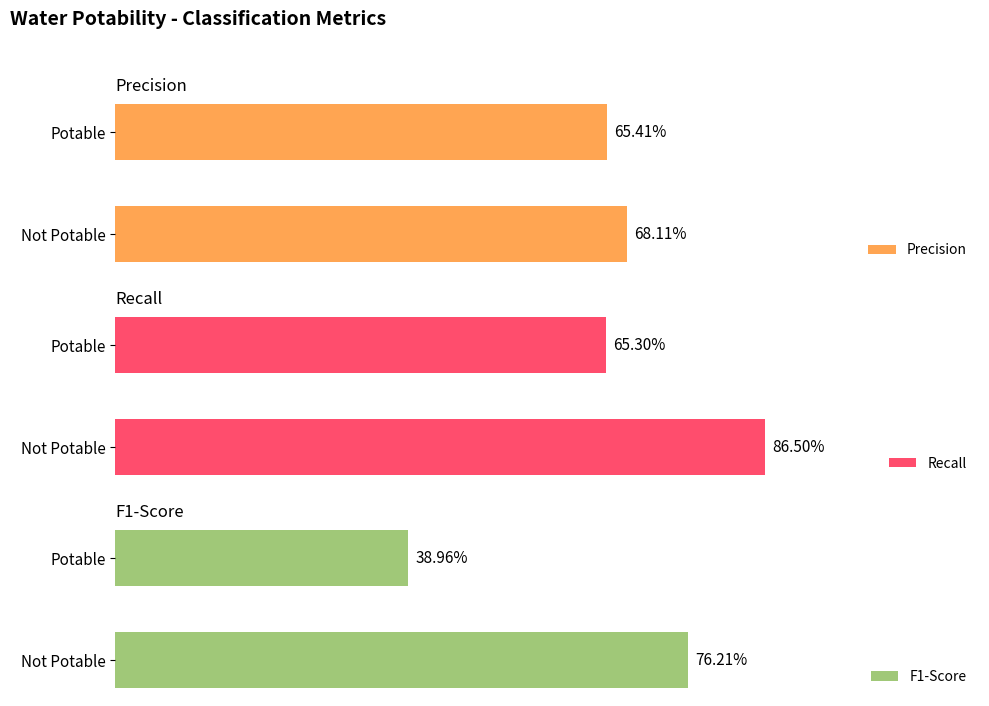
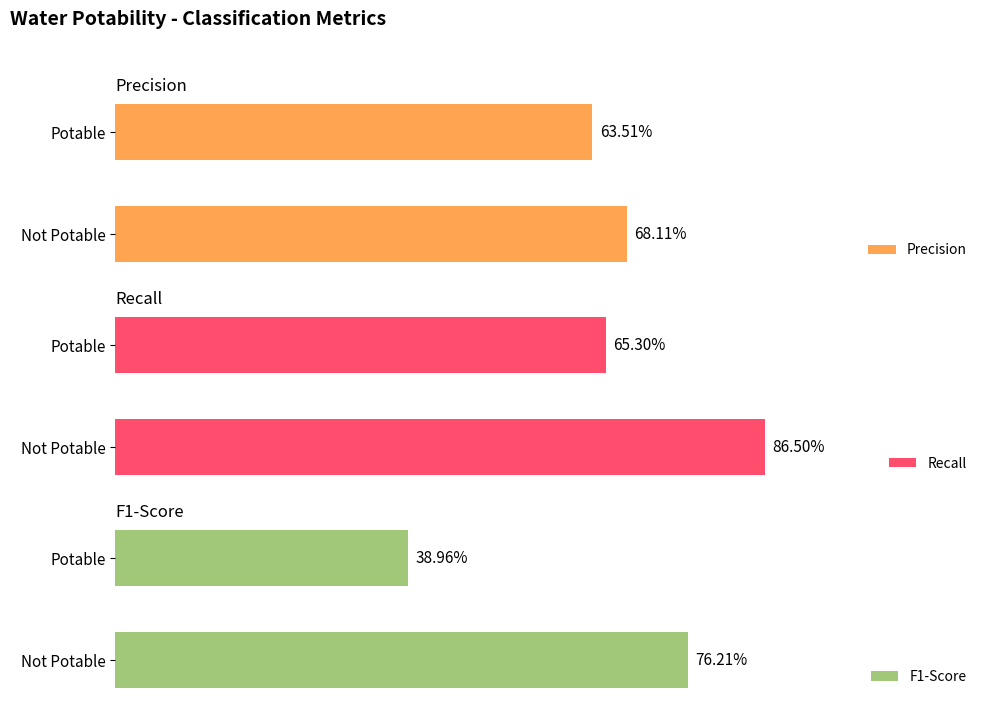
Precision, Potable: 65.41% -> 63.51%
